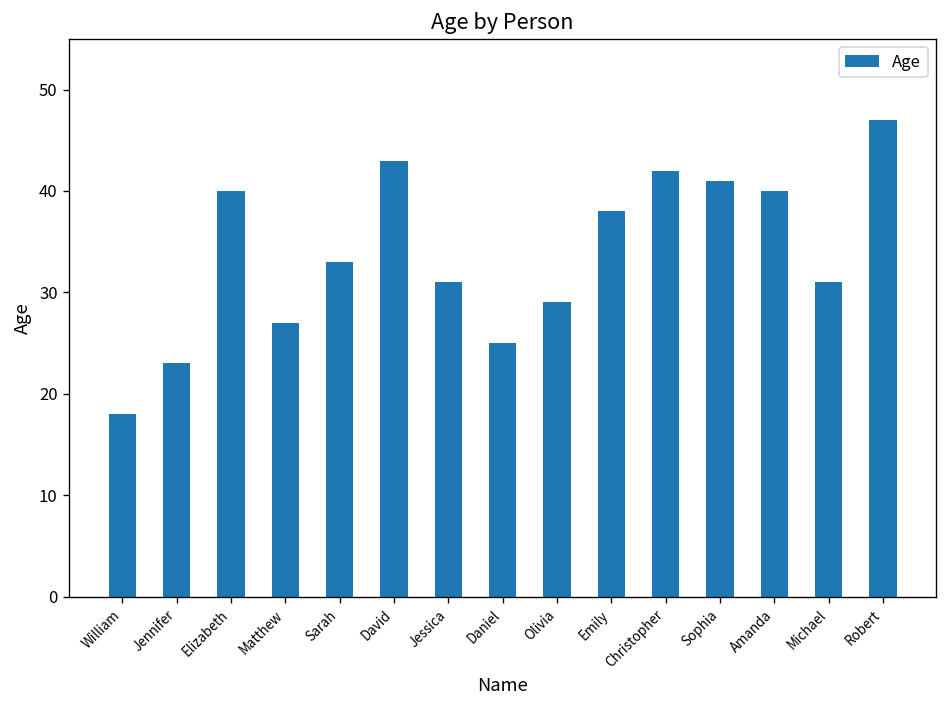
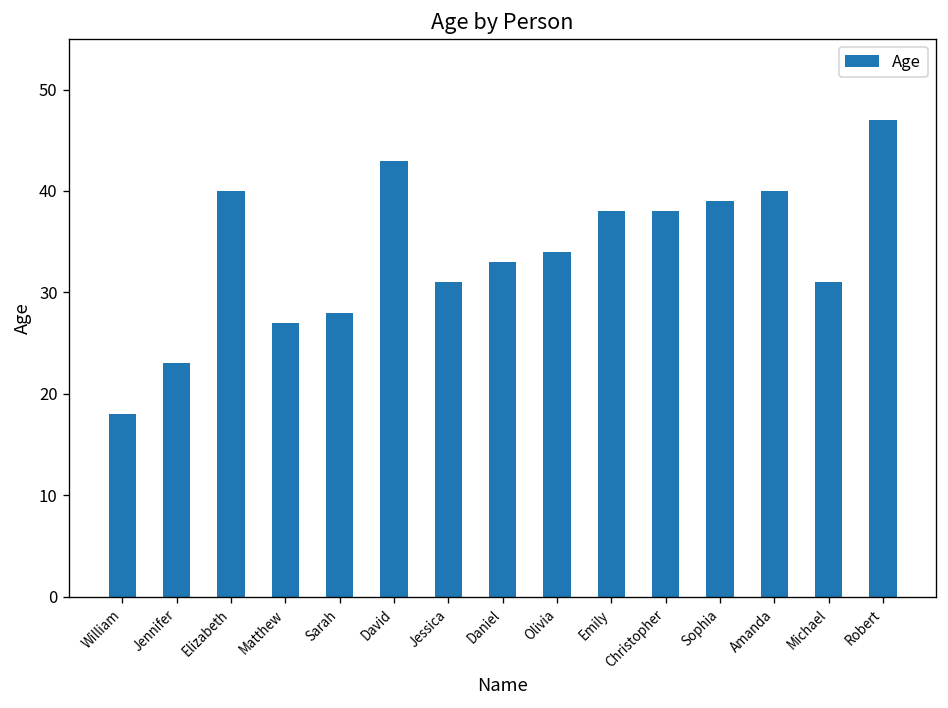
Sarah: 33 -> 28
Daniel: 25 -> 33
Olivia: 29 -> 34
Christopher: 42 -> 38
Sophia: 41 -> 39
